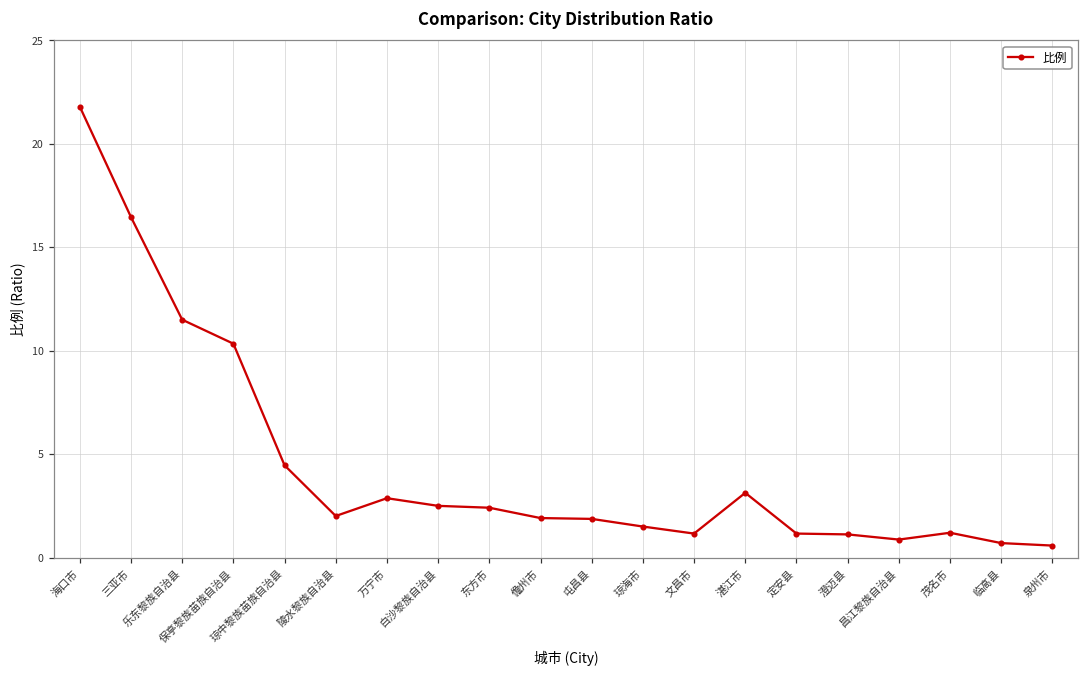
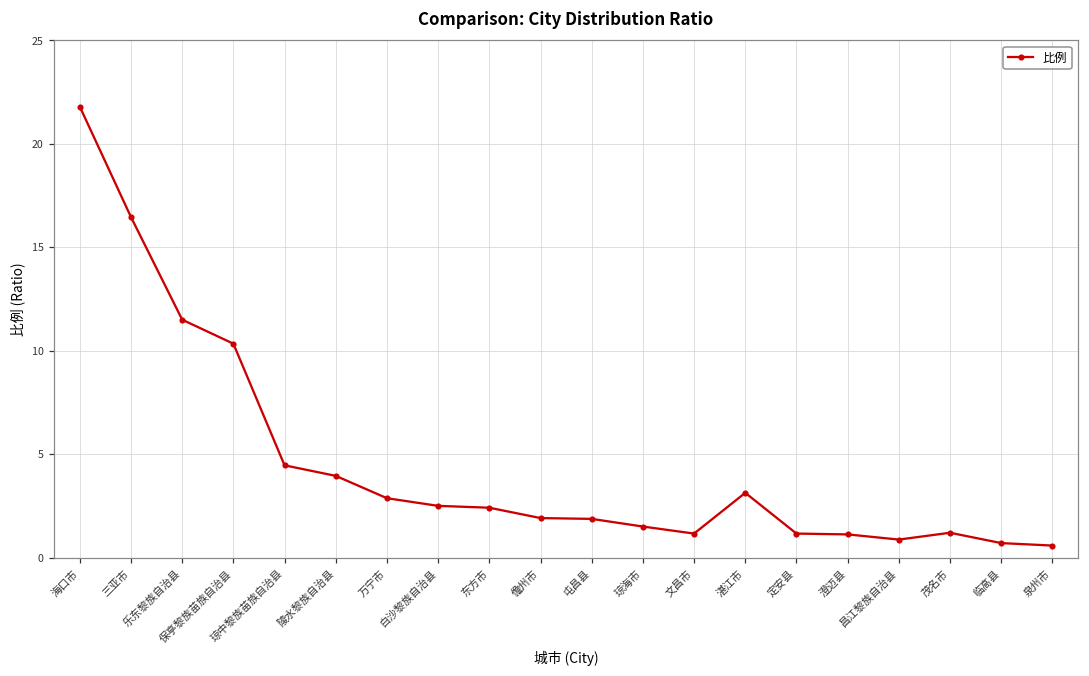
陵水黎族自治县: 2.0 -> 4.0
